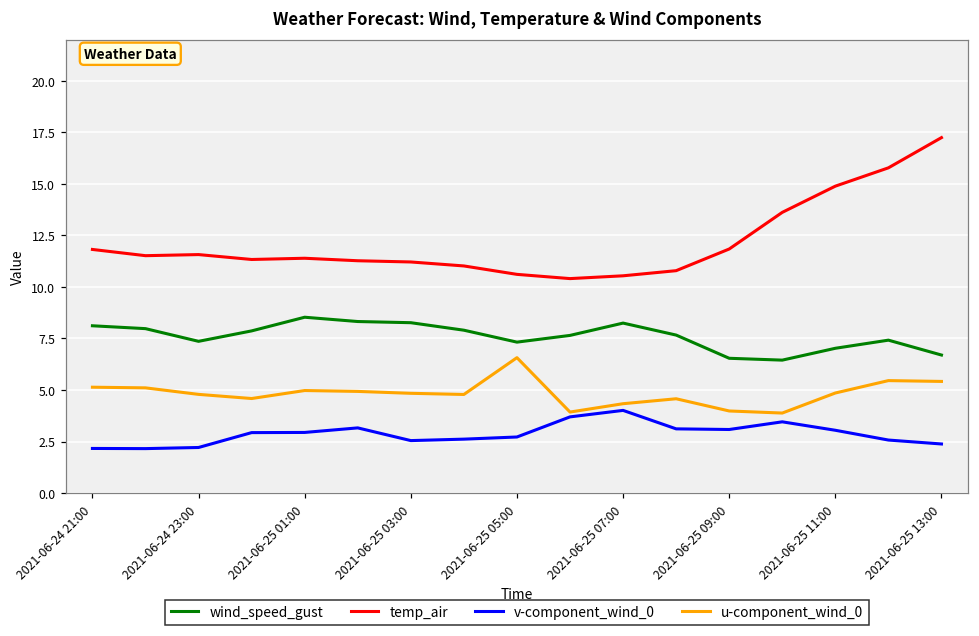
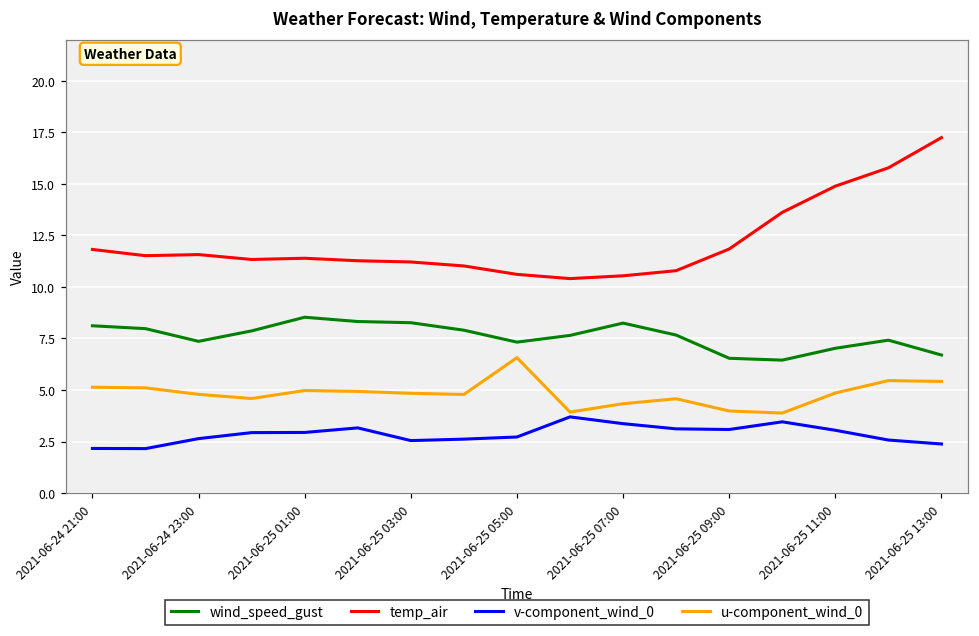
v-component_wind_0, 2021-06-24 23:00: 2.2 -> 2.6
v-component_wind_0, 2021-06-25 07:00: 4.0 -> 3.4
